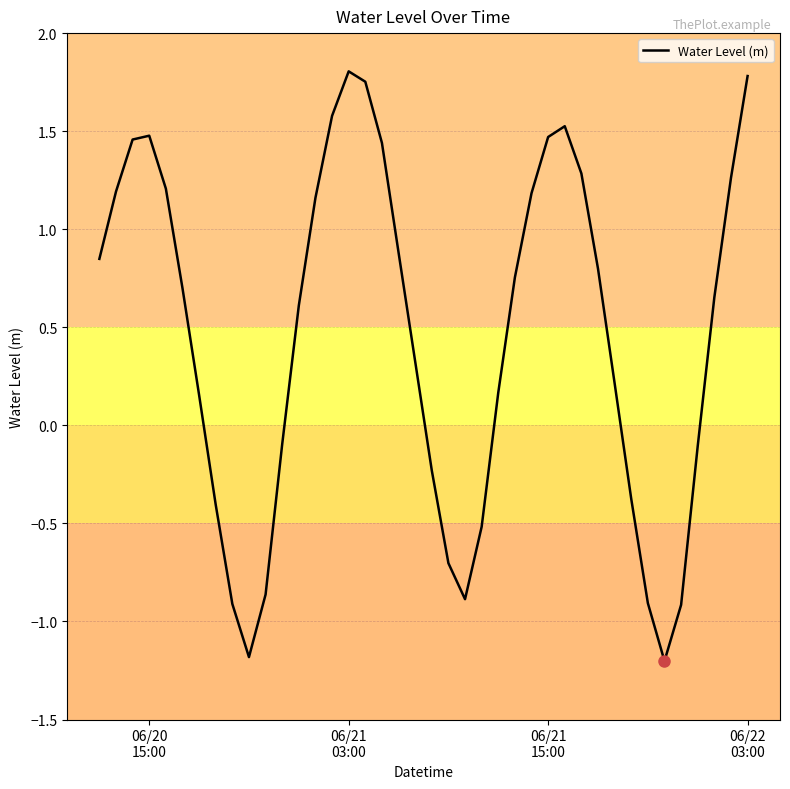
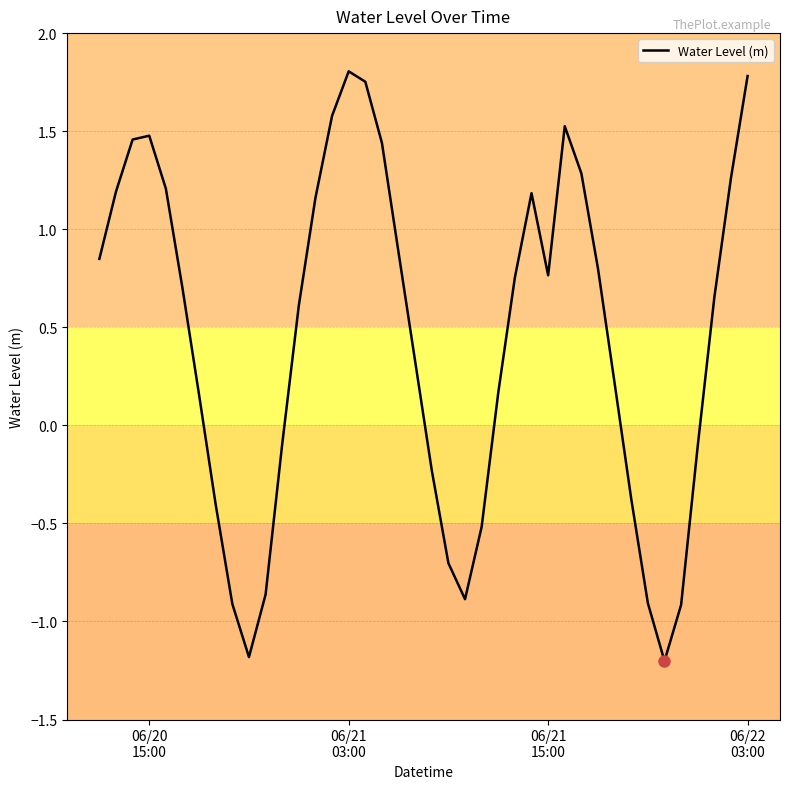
Water Level (m), 06/21 15:00: 1.47 -> 0.76
